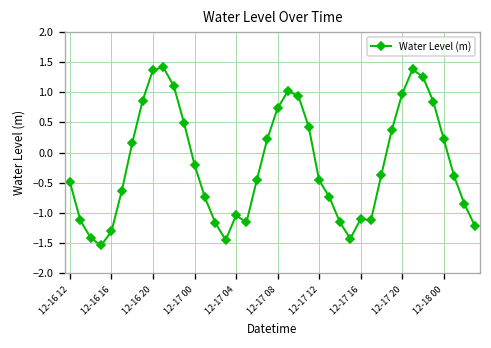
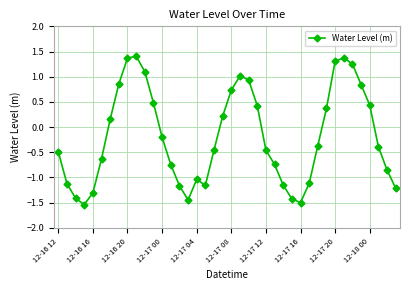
12-17 16: -1.1 -> -1.5
12-17 20: 1.0 -> 1.3
12-18 00: 0.2 -> 0.4
